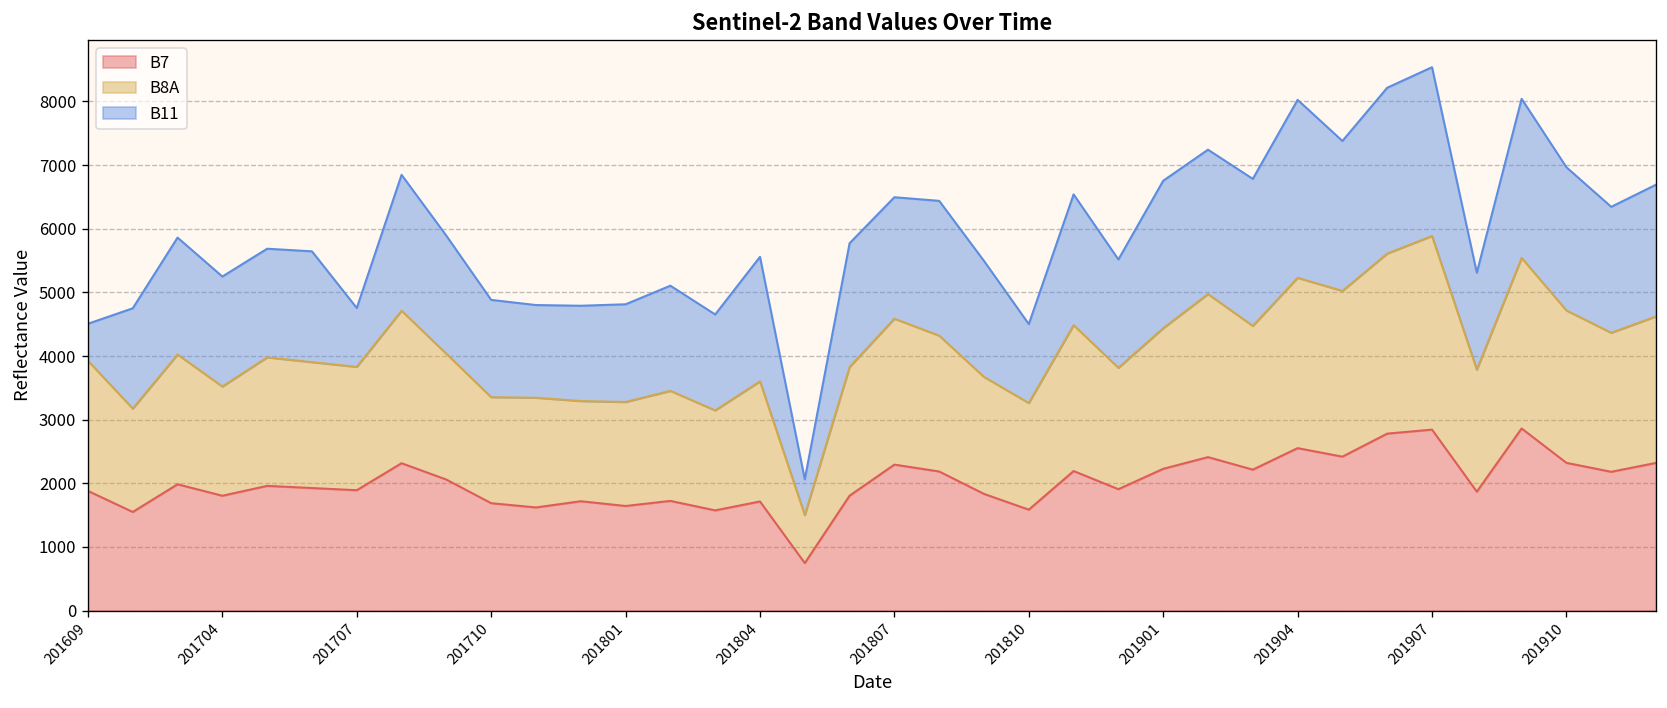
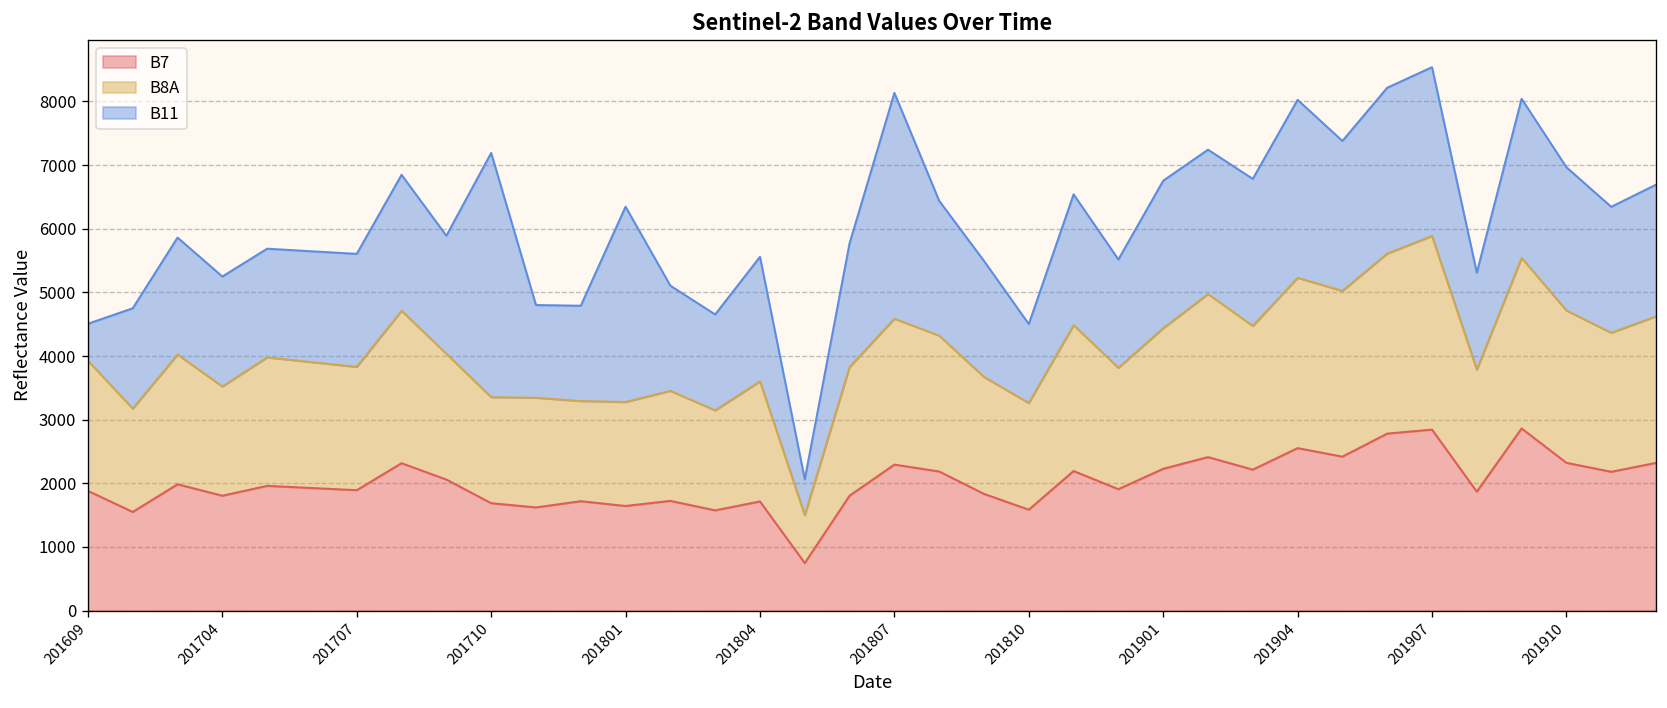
B11, 201707: 900 -> 1800
B11, 201710: 1500 -> 3800
B11, 201801: 1500 -> 3100
B11, 201807: 1900 -> 3500
